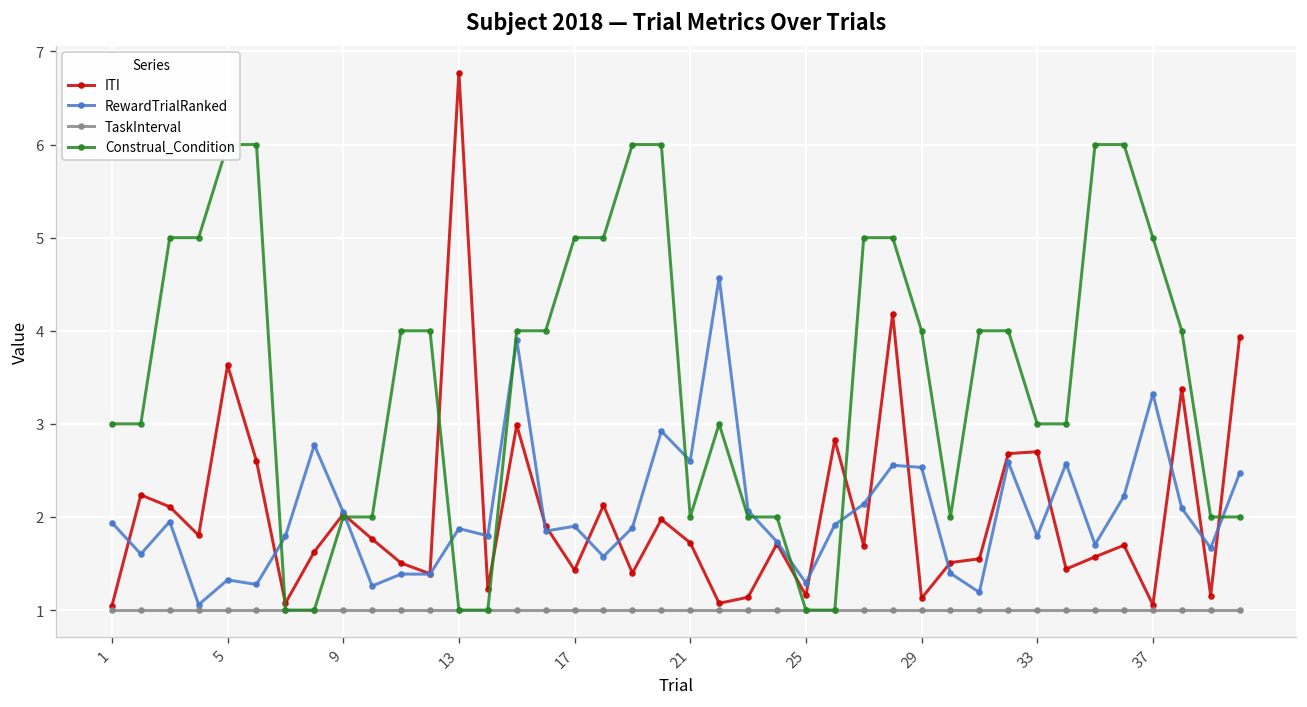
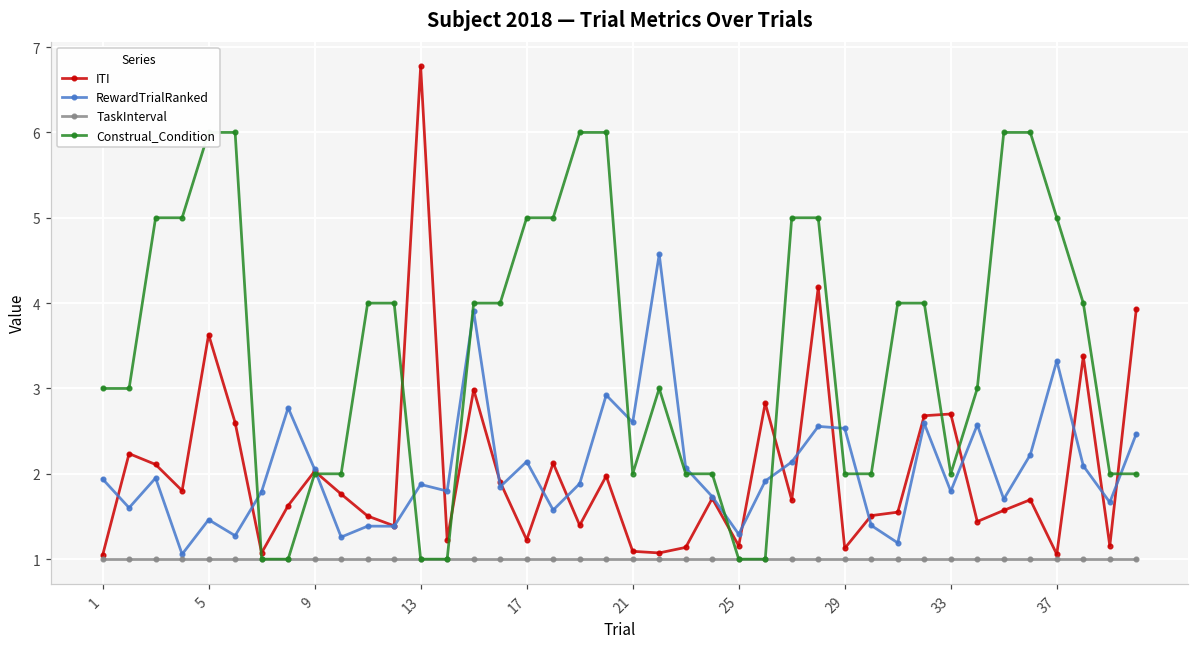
RewardTrialRanked, 5: 1.3 -> 1.5
ITI, 17: 1.4 -> 1.2
RewardTrialRanked, 17: 1.9 -> 2.1
ITI, 21: 1.7 -> 1.1
Construal_Condition, 29: 4 -> 2
Construal_Condition, 33: 3 -> 2
